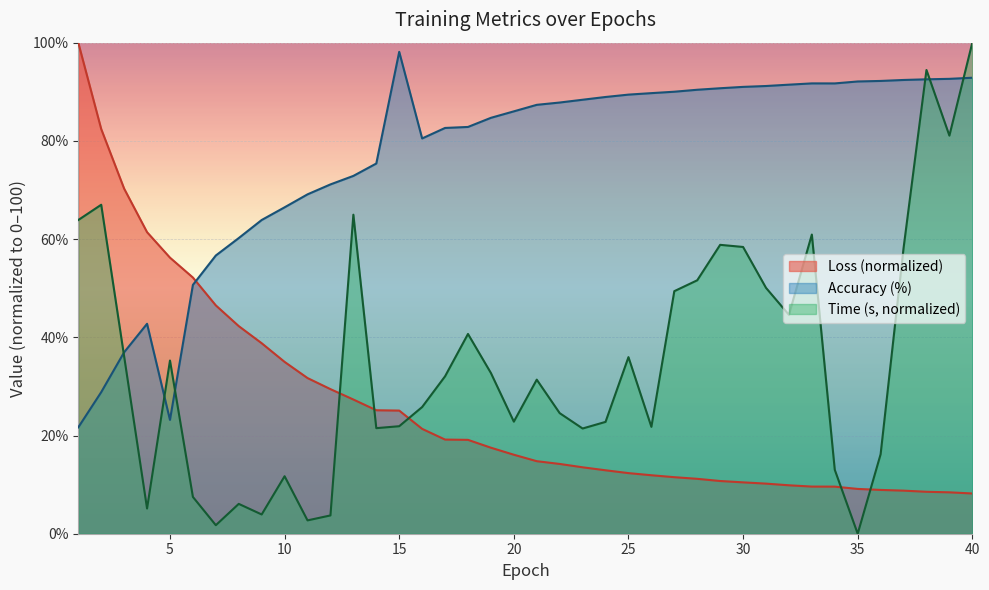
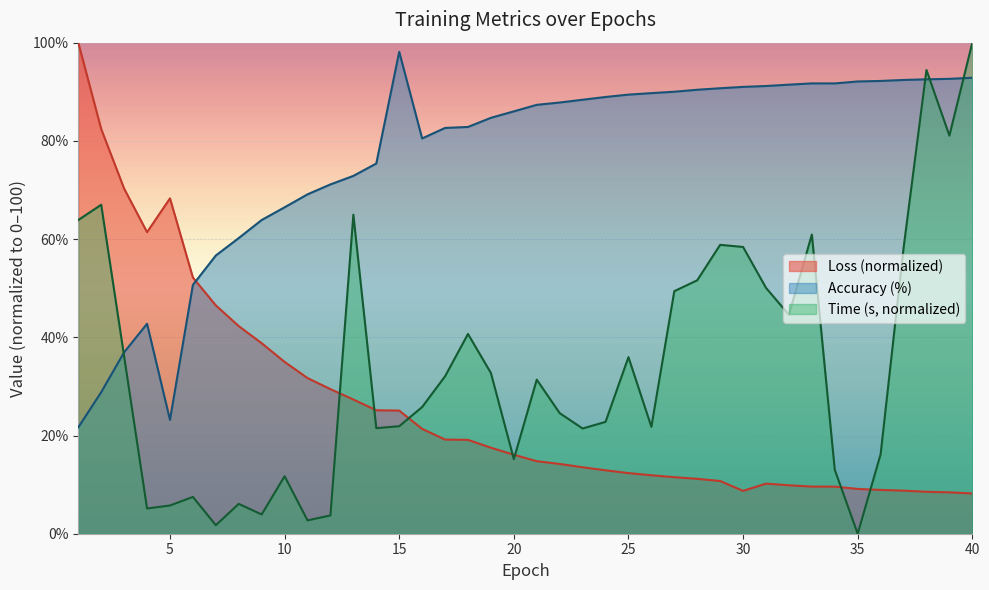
Loss (normalized), 5: 56% -> 68%
Time (s, normalized), 5: 35% -> 6%
Time (s, normalized), 20: 23% -> 15%
Loss (normalized), 30: 10% -> 9%
